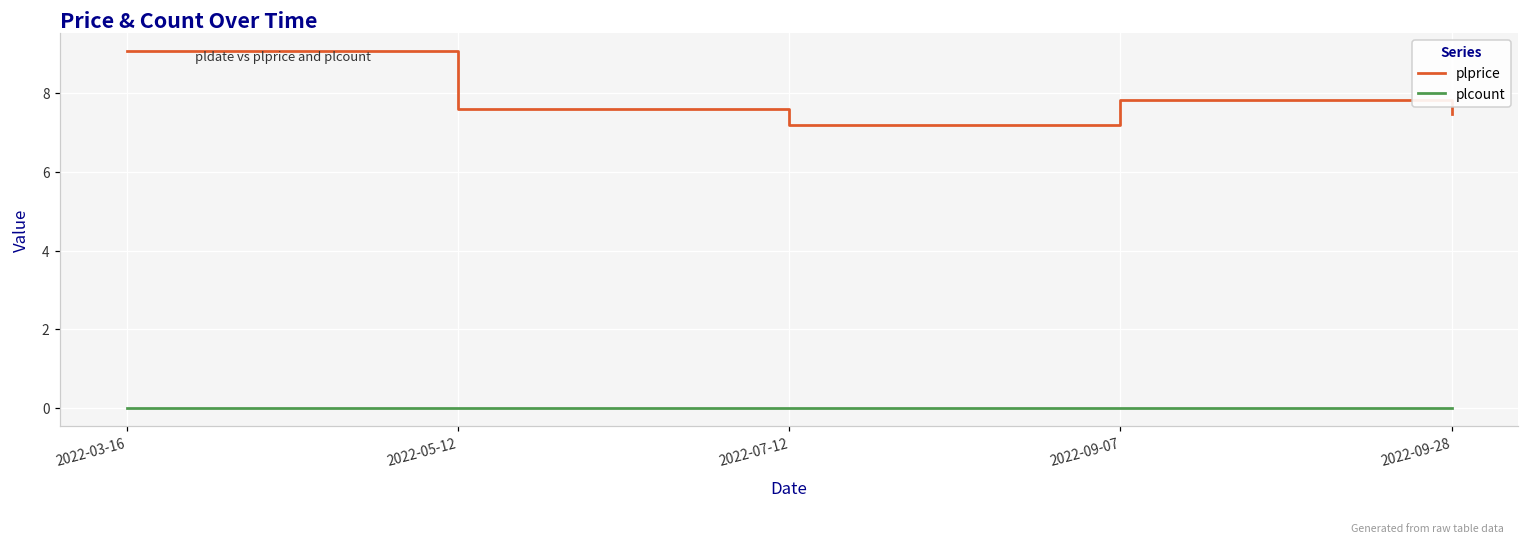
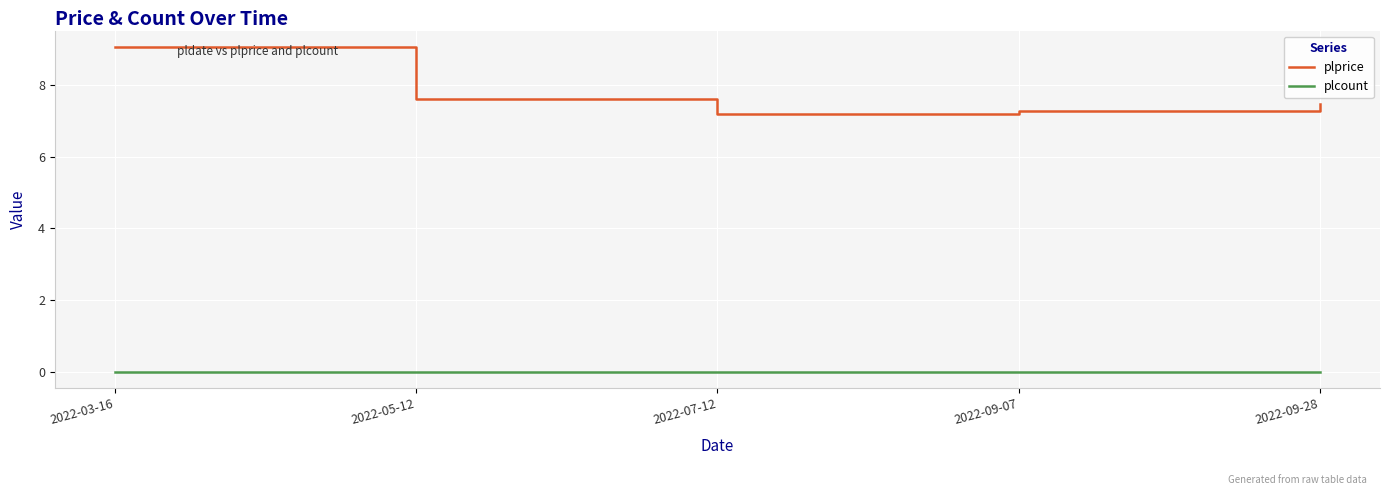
plprice, 2022-09-07: 7.8 -> 7.3
